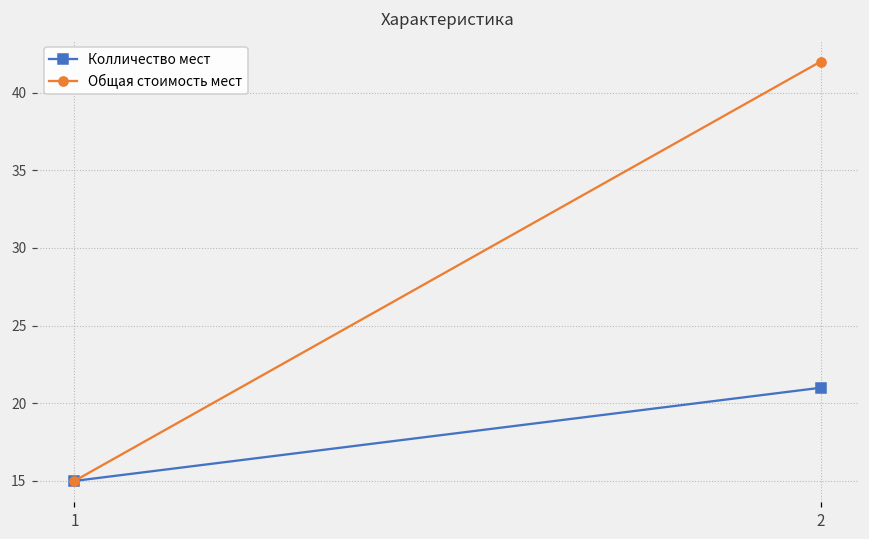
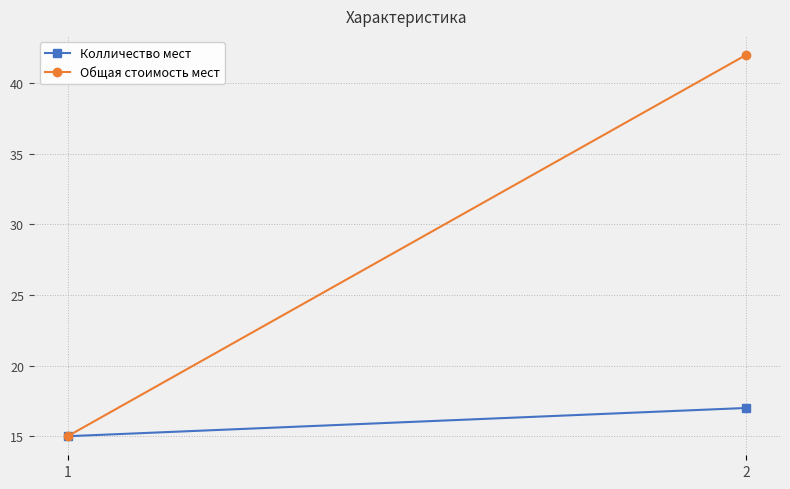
Колличество мест, 2: 21 -> 17
